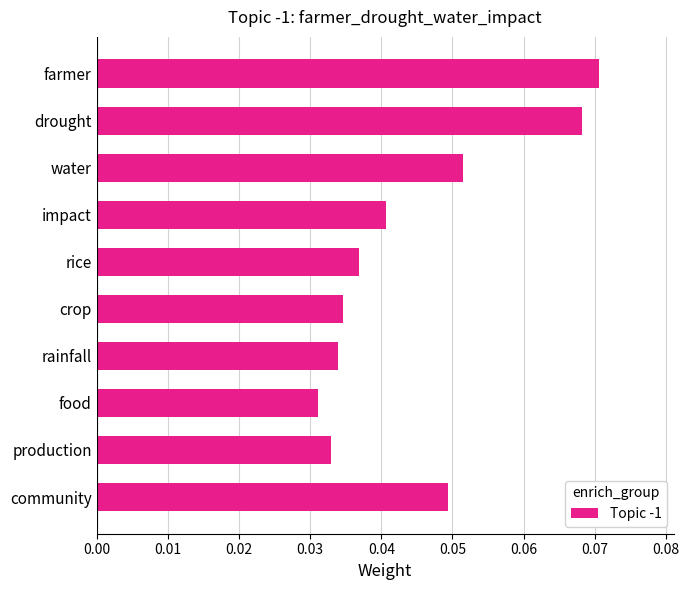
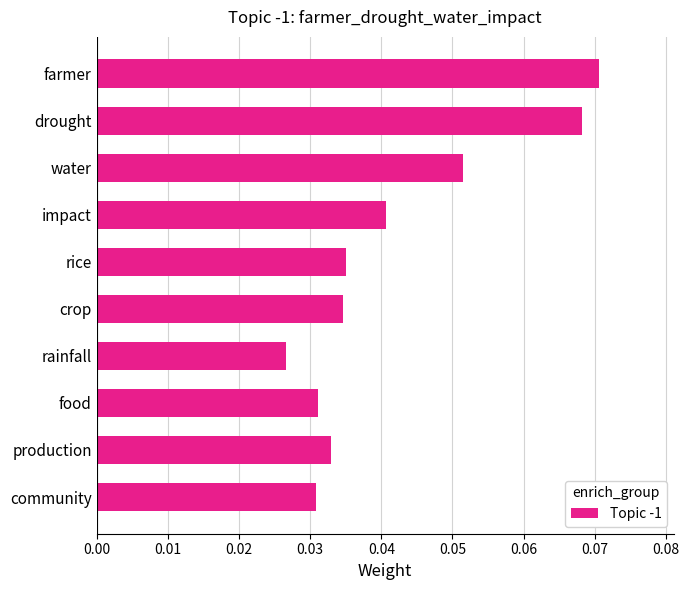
rice: 0.037 -> 0.035
rainfall: 0.034 -> 0.027
community: 0.049 -> 0.031
